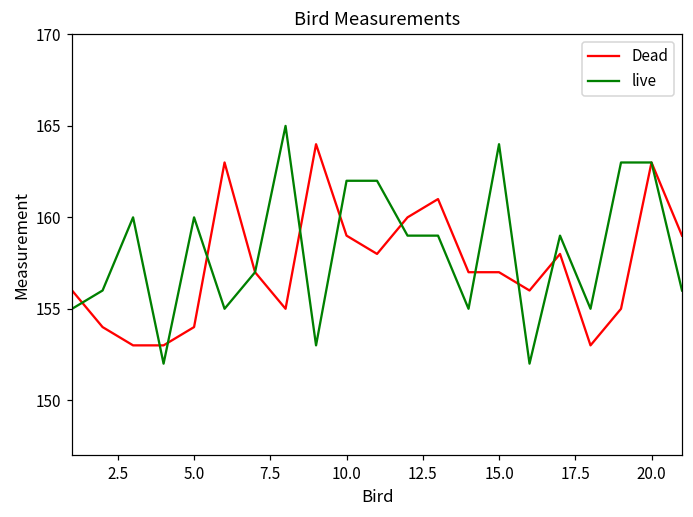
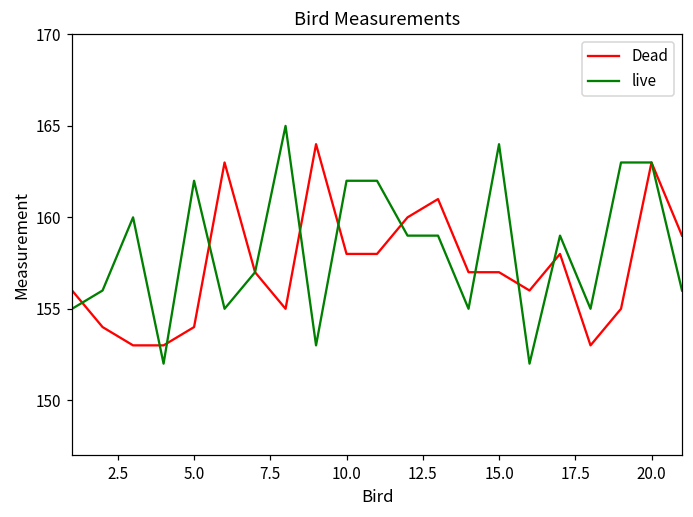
live, 5.0: 160 -> 162
Dead, 10.0: 159 -> 158
